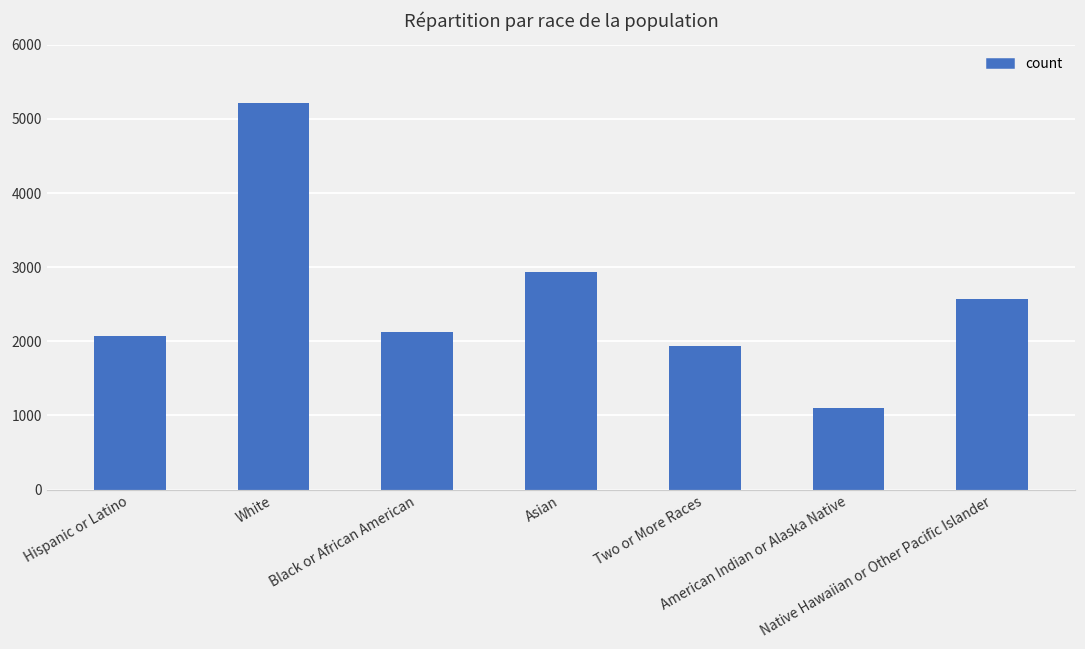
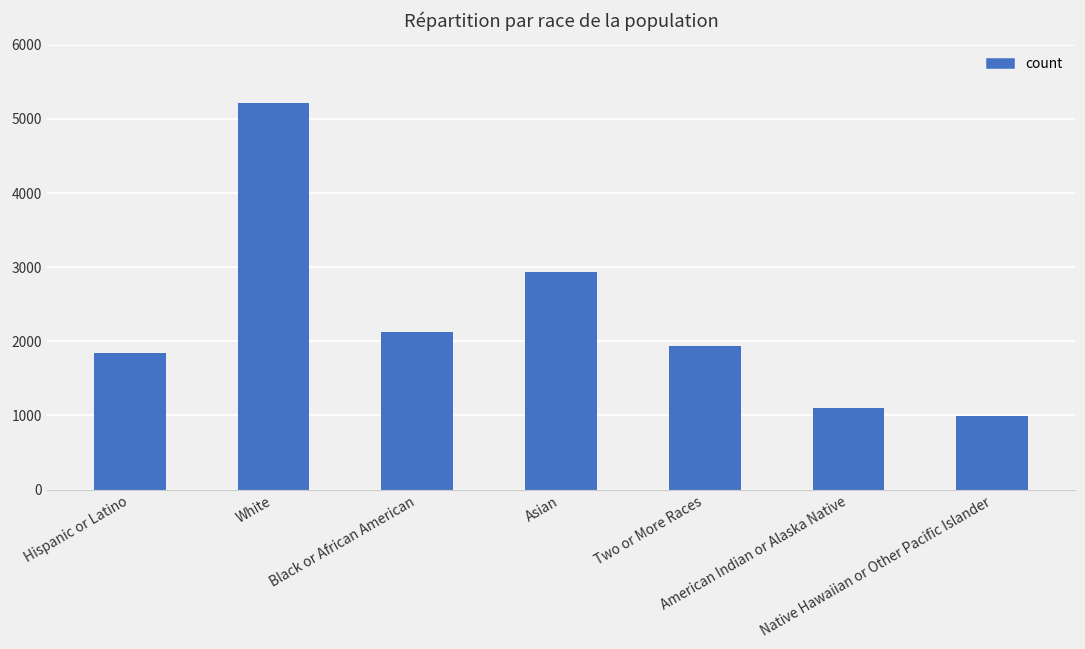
Hispanic or Latino: 2100 -> 1800
Native Hawaiian or Other Pacific Islander: 2600 -> 1000
